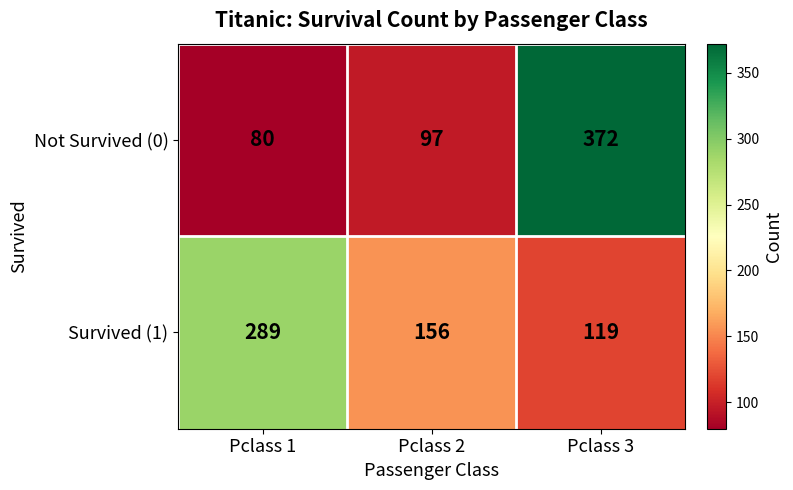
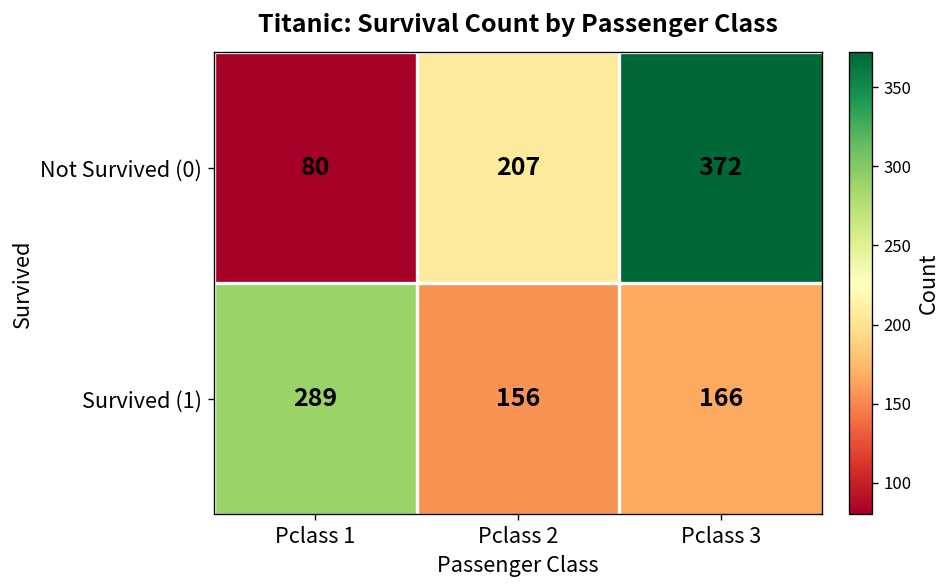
Not Survived (0), Pclass 2: 97 -> 207
Survived (1), Pclass 3: 119 -> 166
